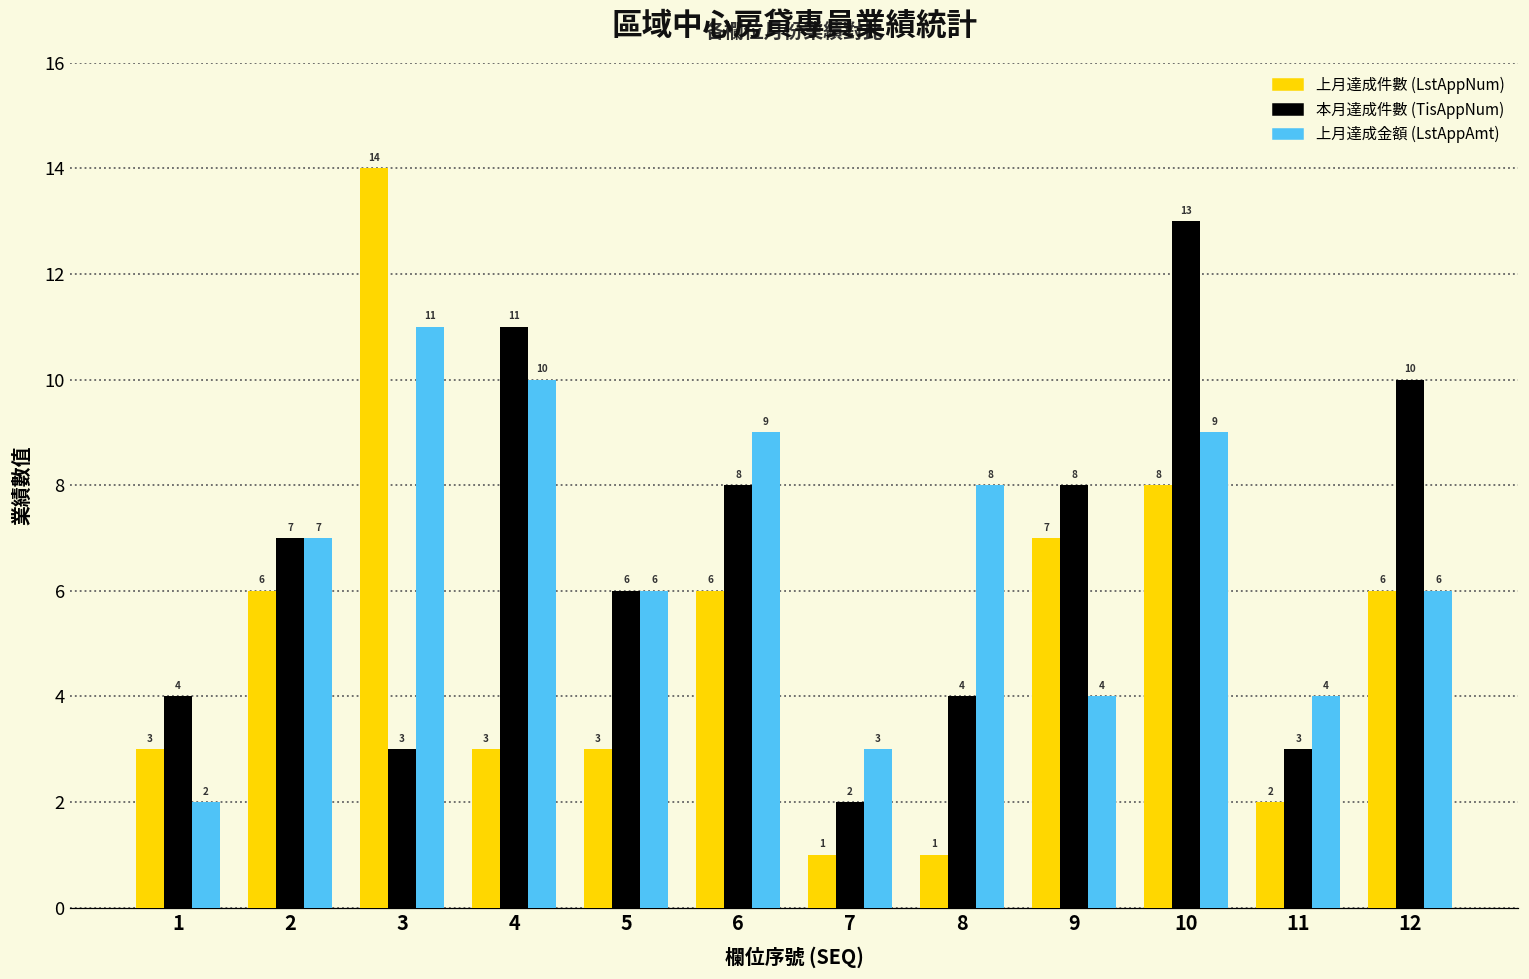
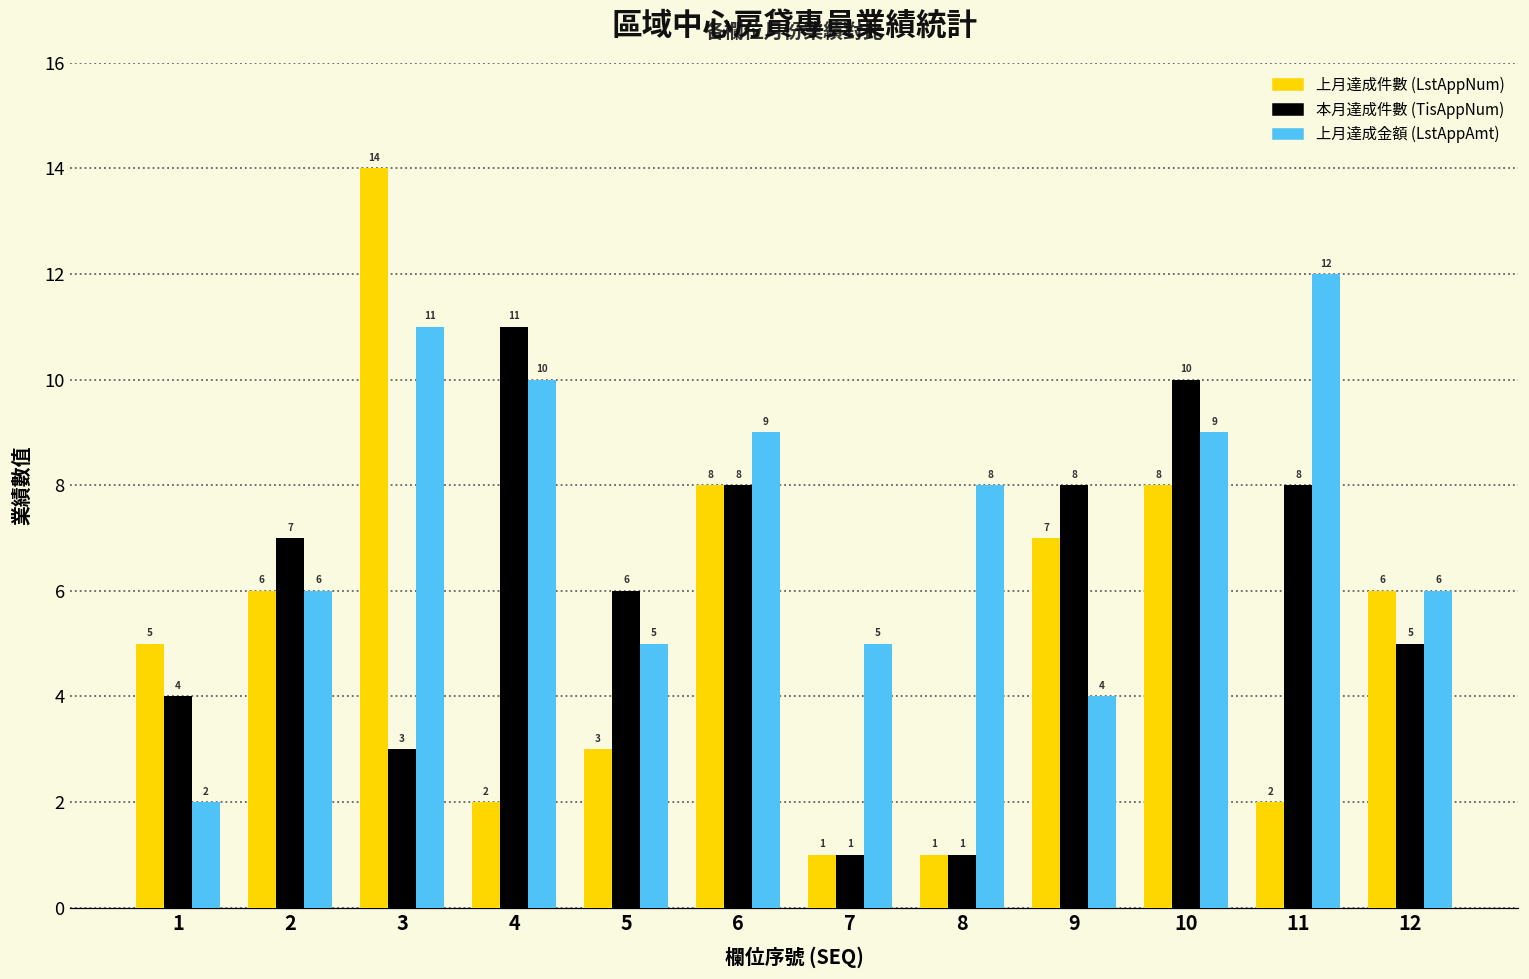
上月達成件數 (LstAppNum), 1: 3 -> 5
上月達成金額 (LstAppAmt), 2: 7 -> 6
上月達成件數 (LstAppNum), 4: 3 -> 2
上月達成金額 (LstAppAmt), 5: 6 -> 5
上月達成件數 (LstAppNum), 6: 6 -> 8
本月達成件數 (TisAppNum), 7: 2 -> 1
上月達成金額 (LstAppAmt), 7: 3 -> 5
本月達成件數 (TisAppNum), 8: 4 -> 1
本月達成件數 (TisAppNum), 10: 13 -> 10
本月達成件數 (TisAppNum), 11: 3 -> 8
上月達成金額 (LstAppAmt), 11: 4 -> 12
本月達成件數 (TisAppNum), 12: 10 -> 5
